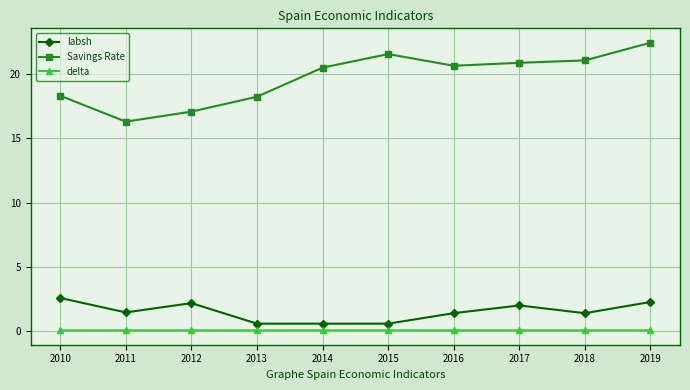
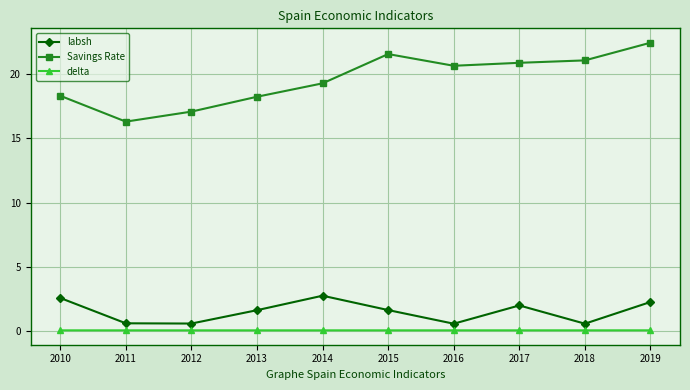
labsh, 2011: 1.4 -> 0.6
labsh, 2012: 2.2 -> 0.6
labsh, 2013: 0.6 -> 1.6
labsh, 2014: 0.6 -> 2.7
Savings Rate, 2014: 20.5 -> 19.3
labsh, 2015: 0.6 -> 1.6
labsh, 2016: 1.4 -> 0.6
labsh, 2018: 1.4 -> 0.6
